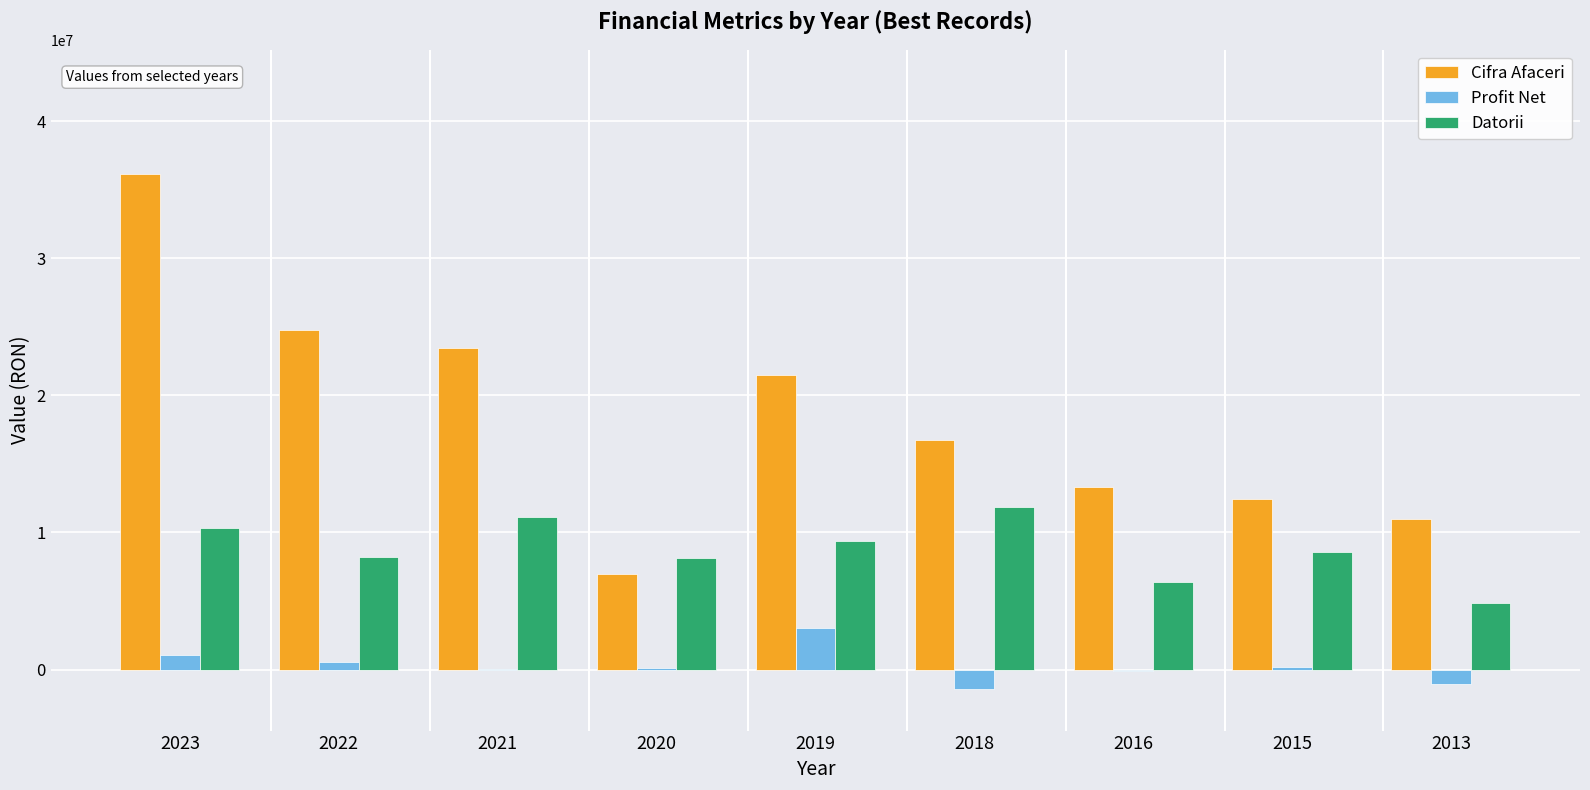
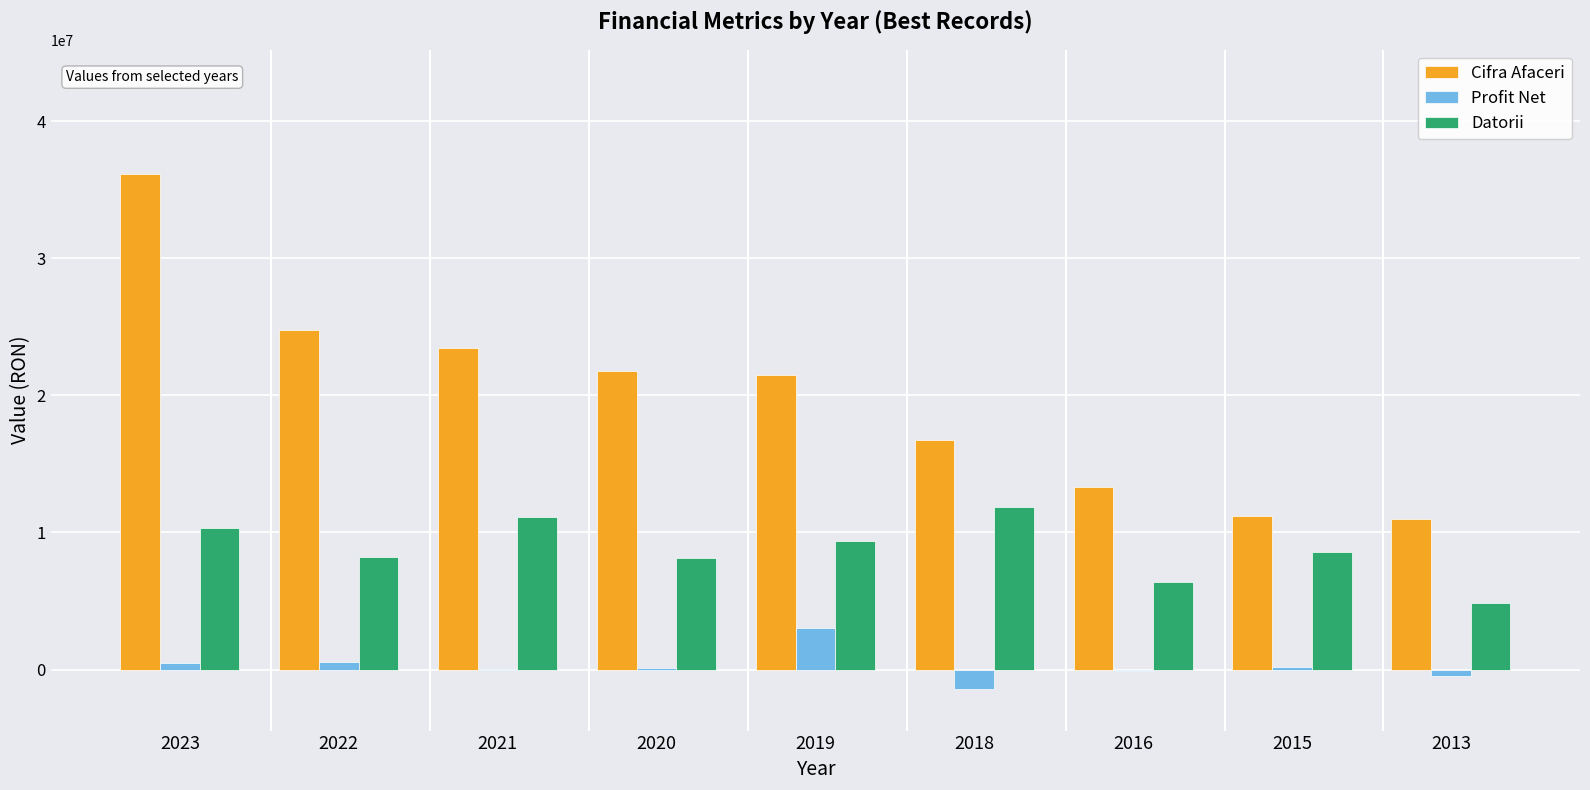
Profit Net, 2023: 1000000 -> 400000
Cifra Afaceri, 2020: 6900000 -> 21800000
Cifra Afaceri, 2015: 12400000 -> 11200000
Profit Net, 2013: -1100000 -> -500000
